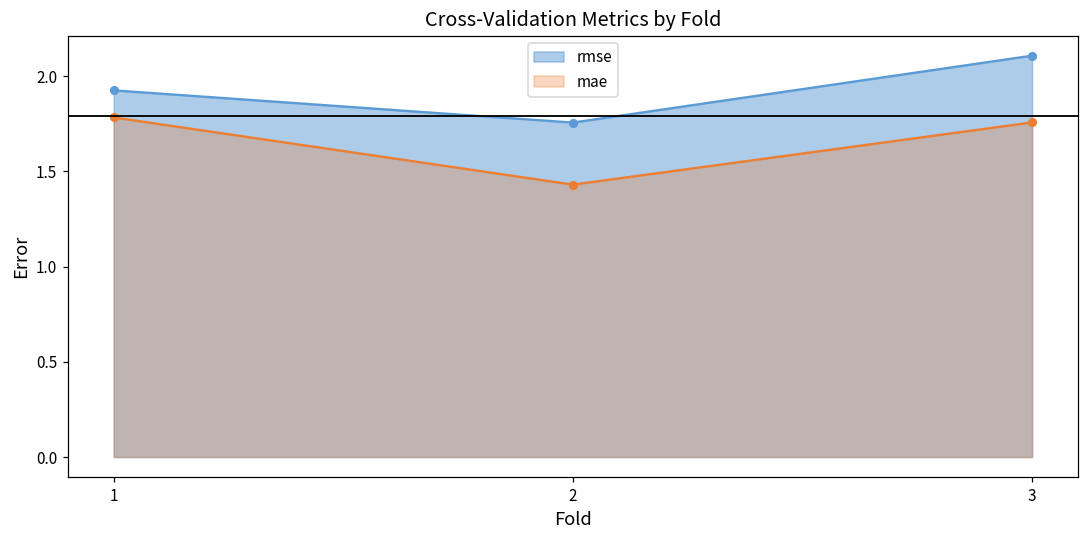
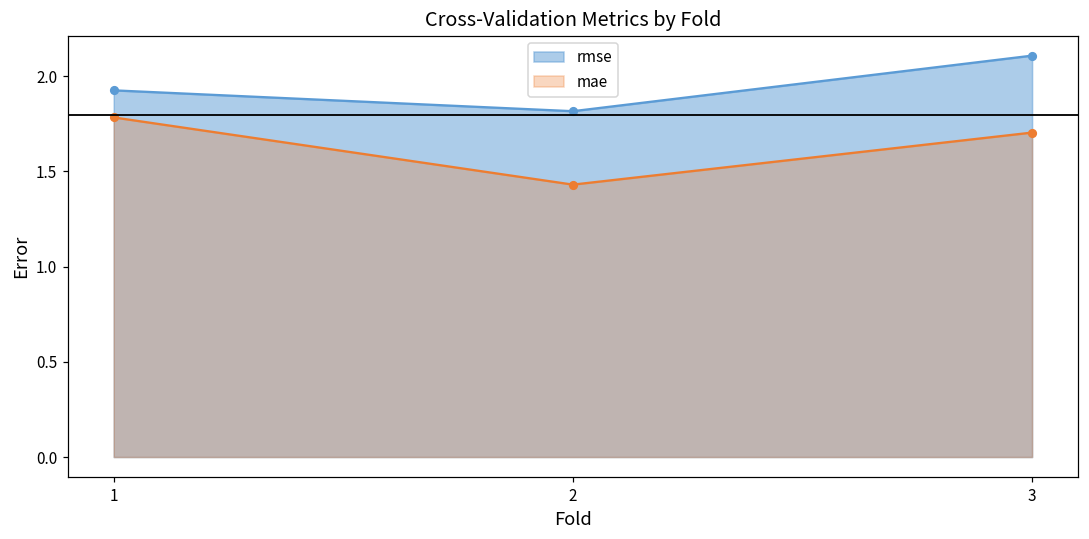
rmse, 2: 1.76 -> 1.82
mae, 3: 1.76 -> 1.70
